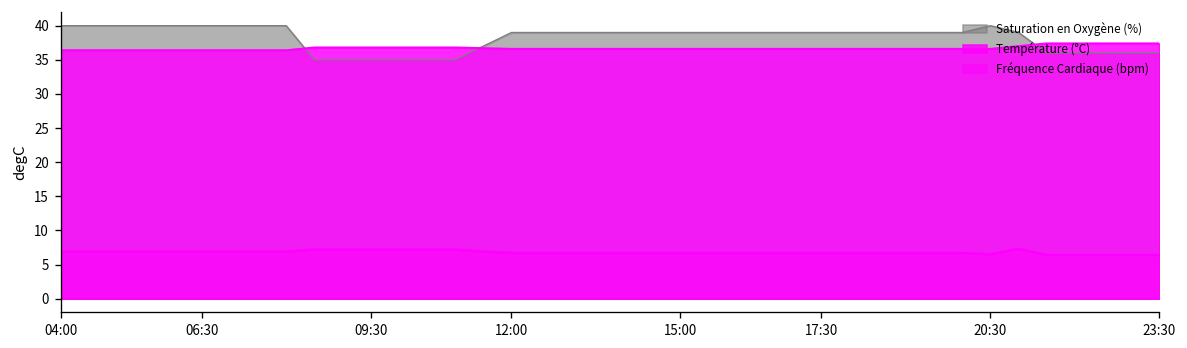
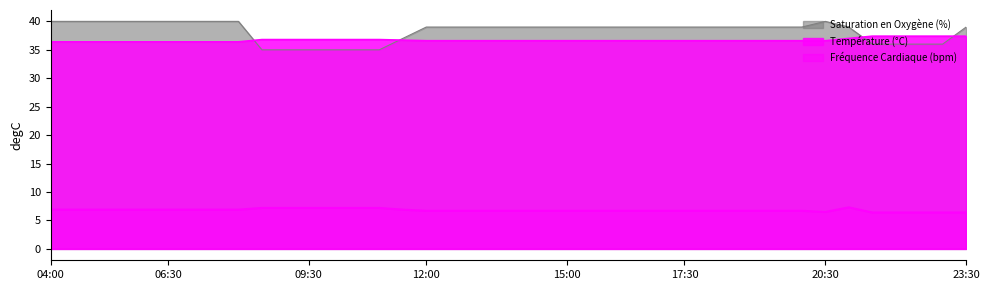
Saturation en Oxygène (%), 23:30: 36 -> 39
